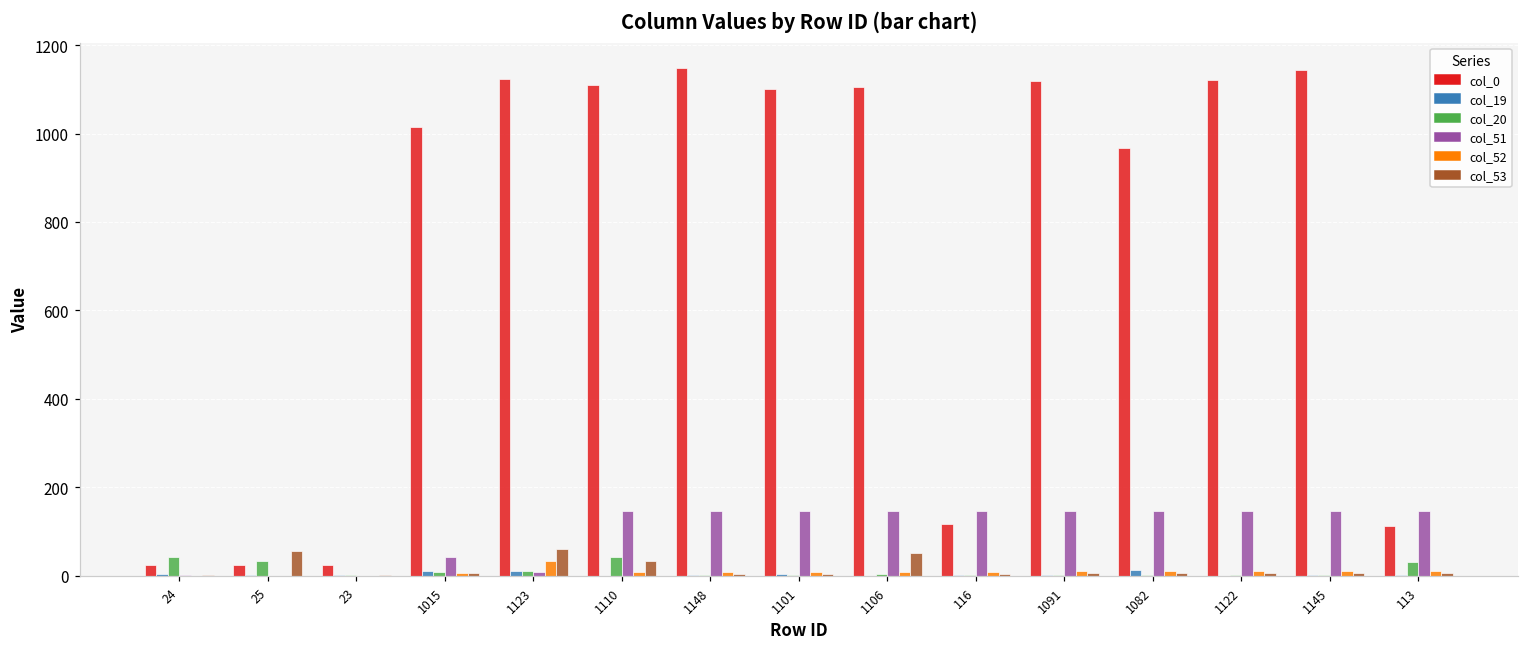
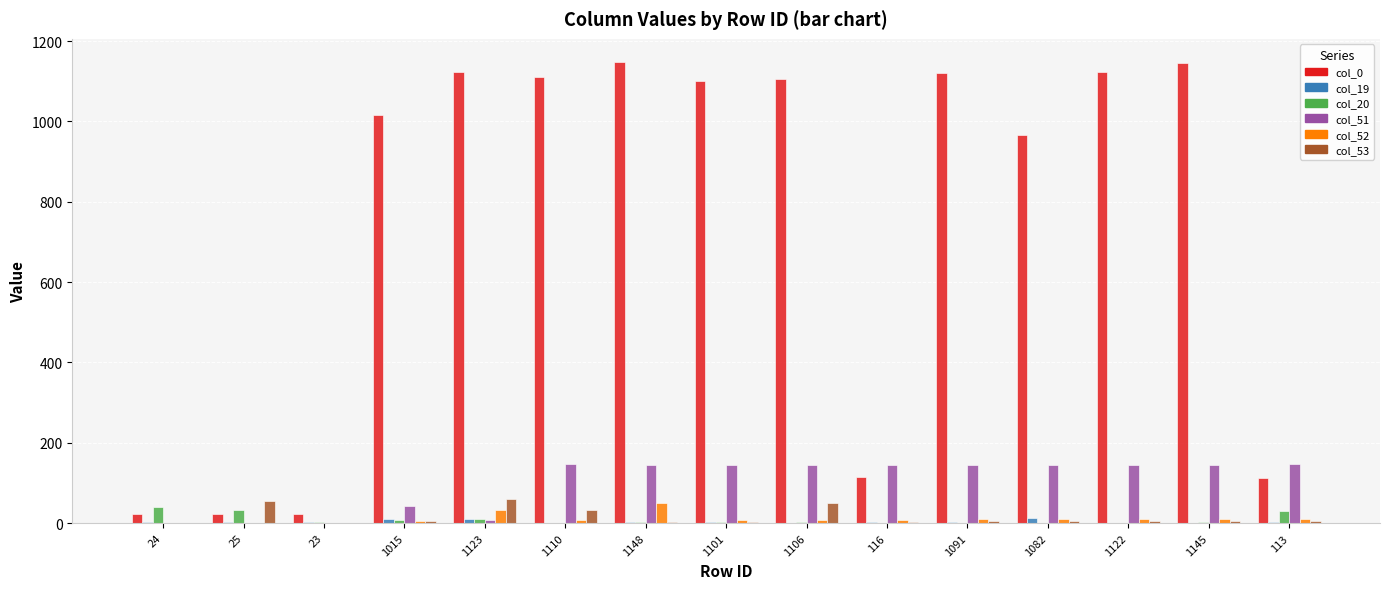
col_20, 1110: 40 -> 0
col_52, 1148: 10 -> 50
